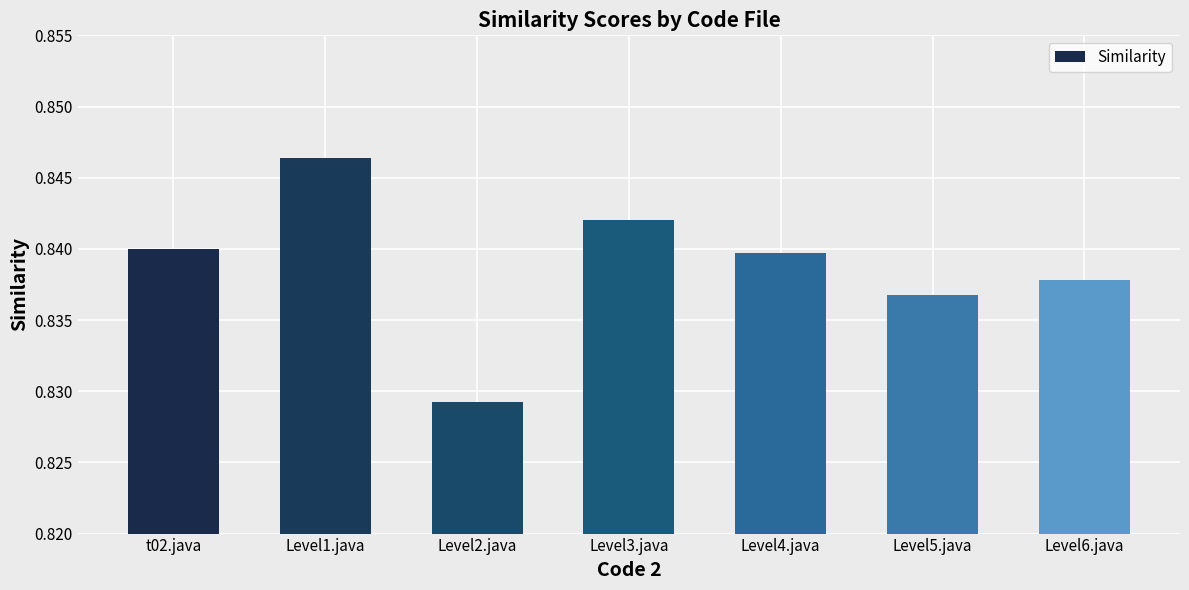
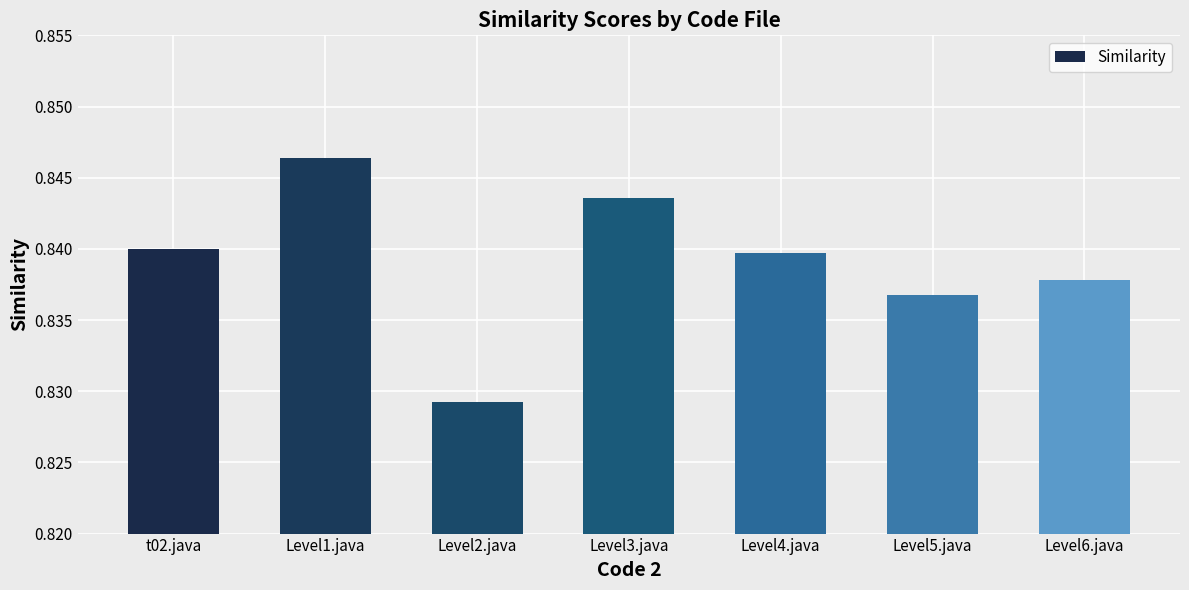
Level3.java: 0.8420 -> 0.8436
